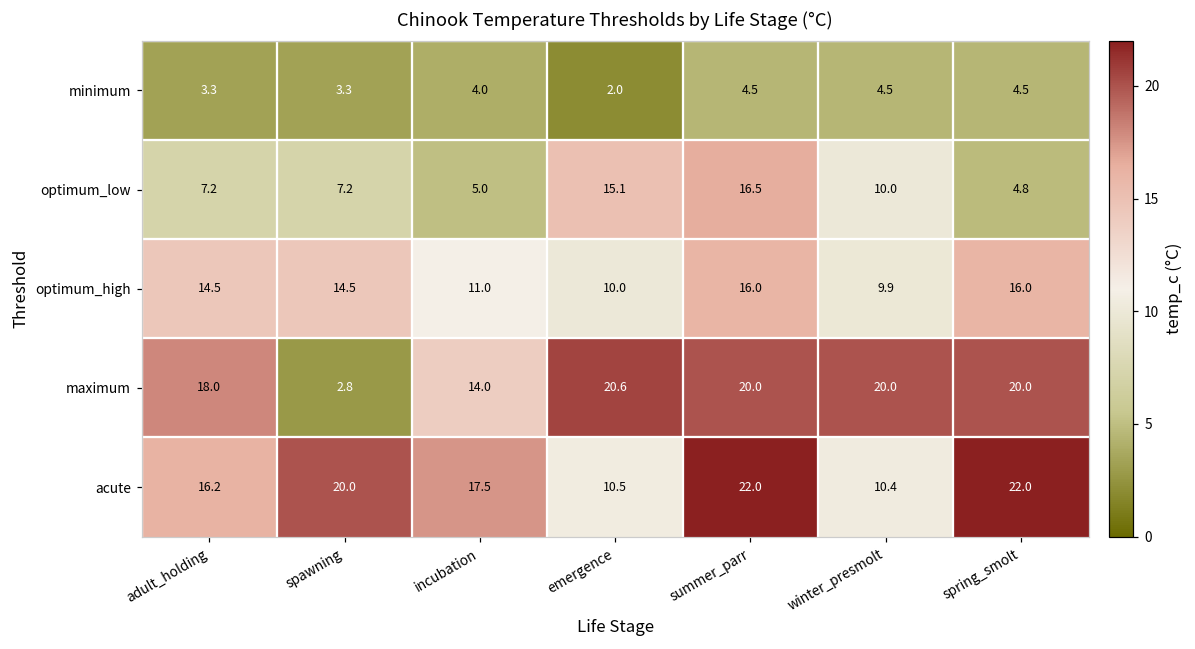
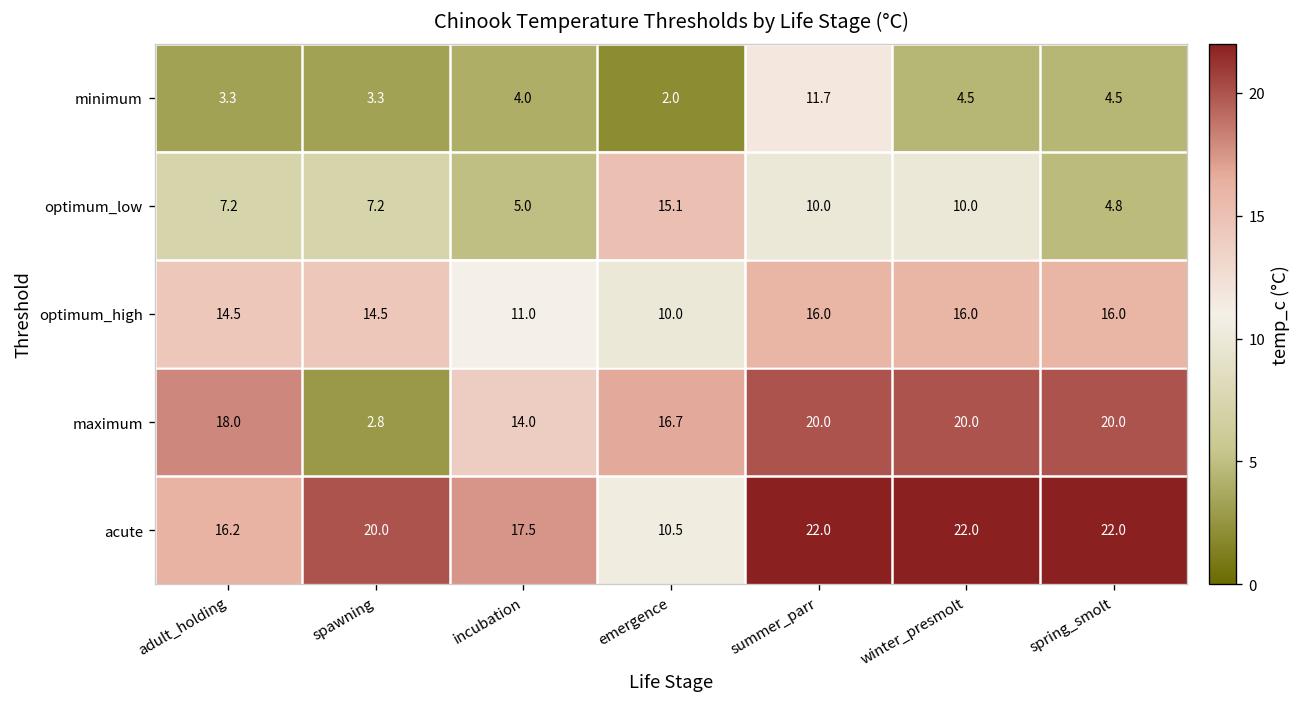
minimum, summer_parr: 4.5 -> 11.7
optimum_low, summer_parr: 16.5 -> 10.0
optimum_high, winter_presmolt: 9.9 -> 16.0
maximum, emergence: 20.6 -> 16.7
acute, winter_presmolt: 10.4 -> 22.0
